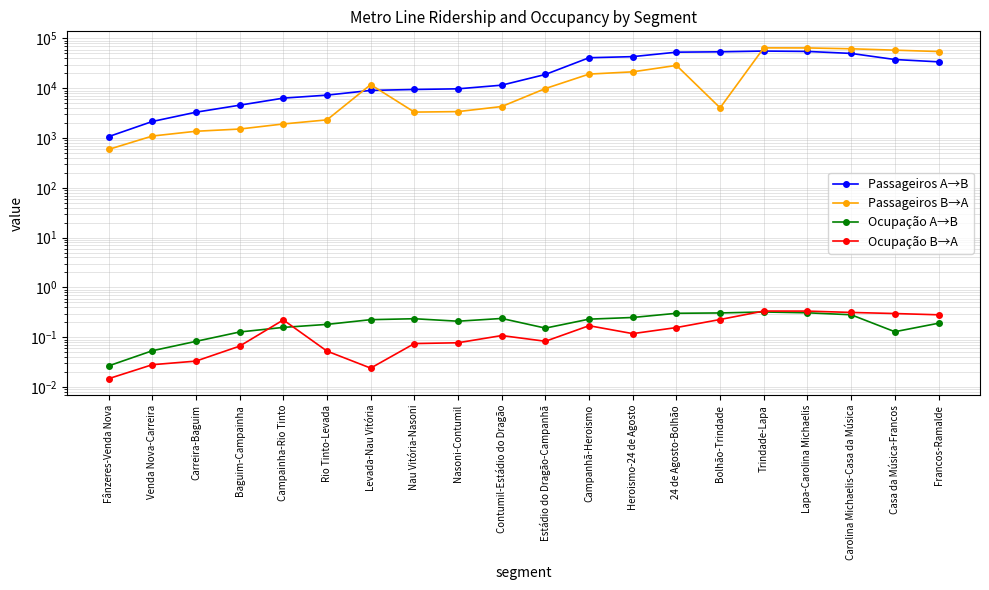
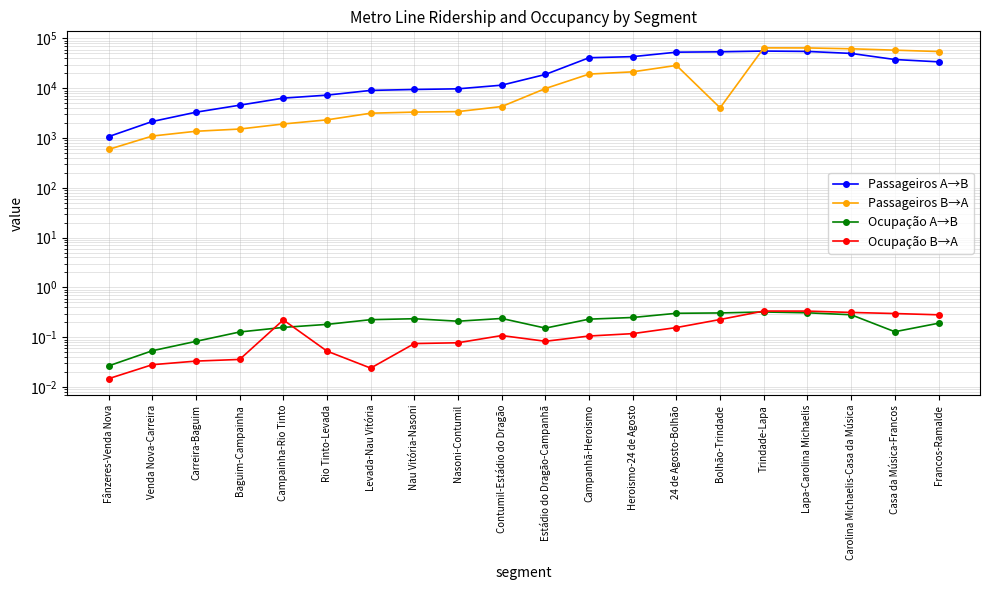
Ocupação B→A, Baguim-Campainha: 0.07 -> 0.04
Passageiros B→A, Levada-Nau Vitória: 12000 -> 3000
Ocupação B→A, Campanhã-Heroismo: 0.17 -> 0.11
